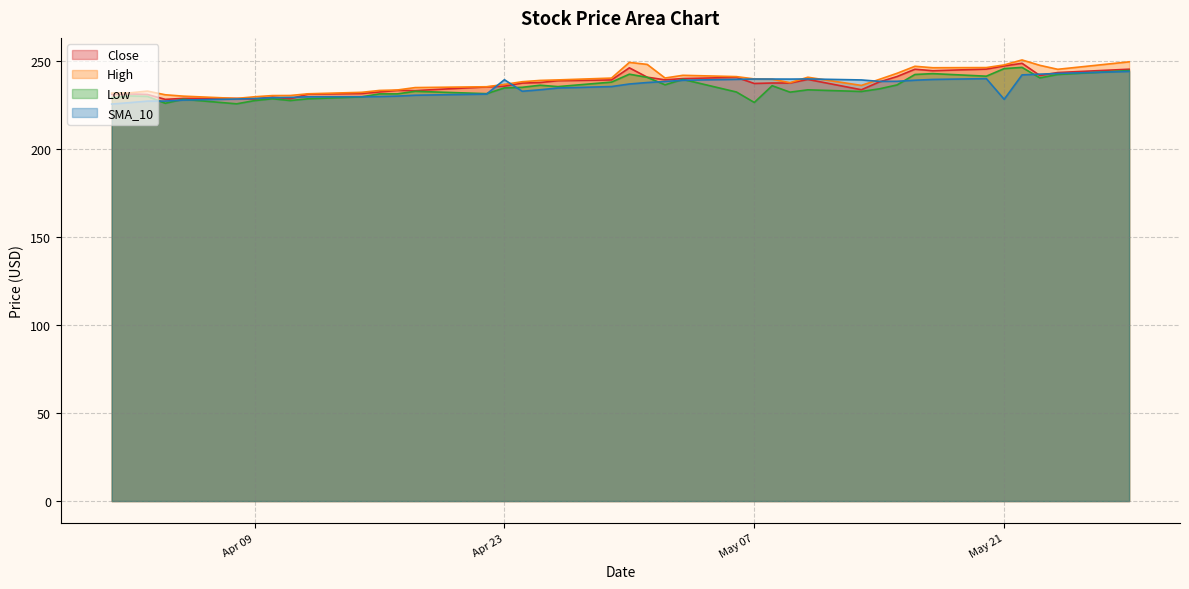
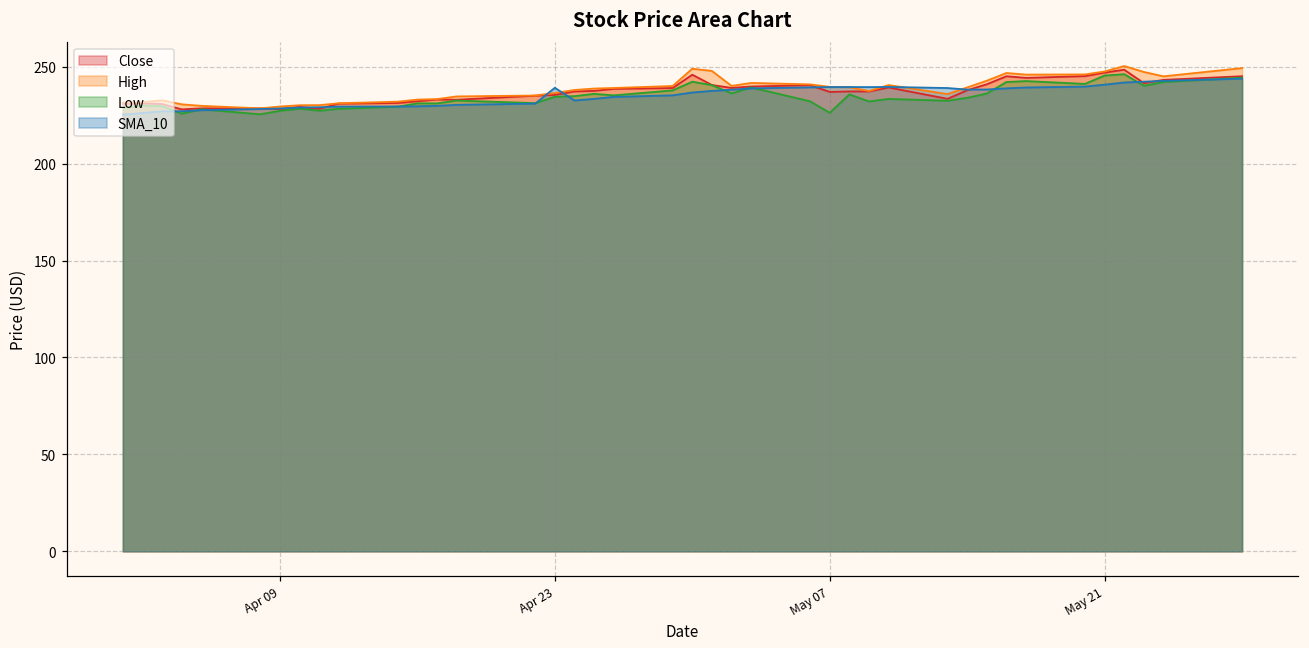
SMA_10, May 21: 228 -> 241
